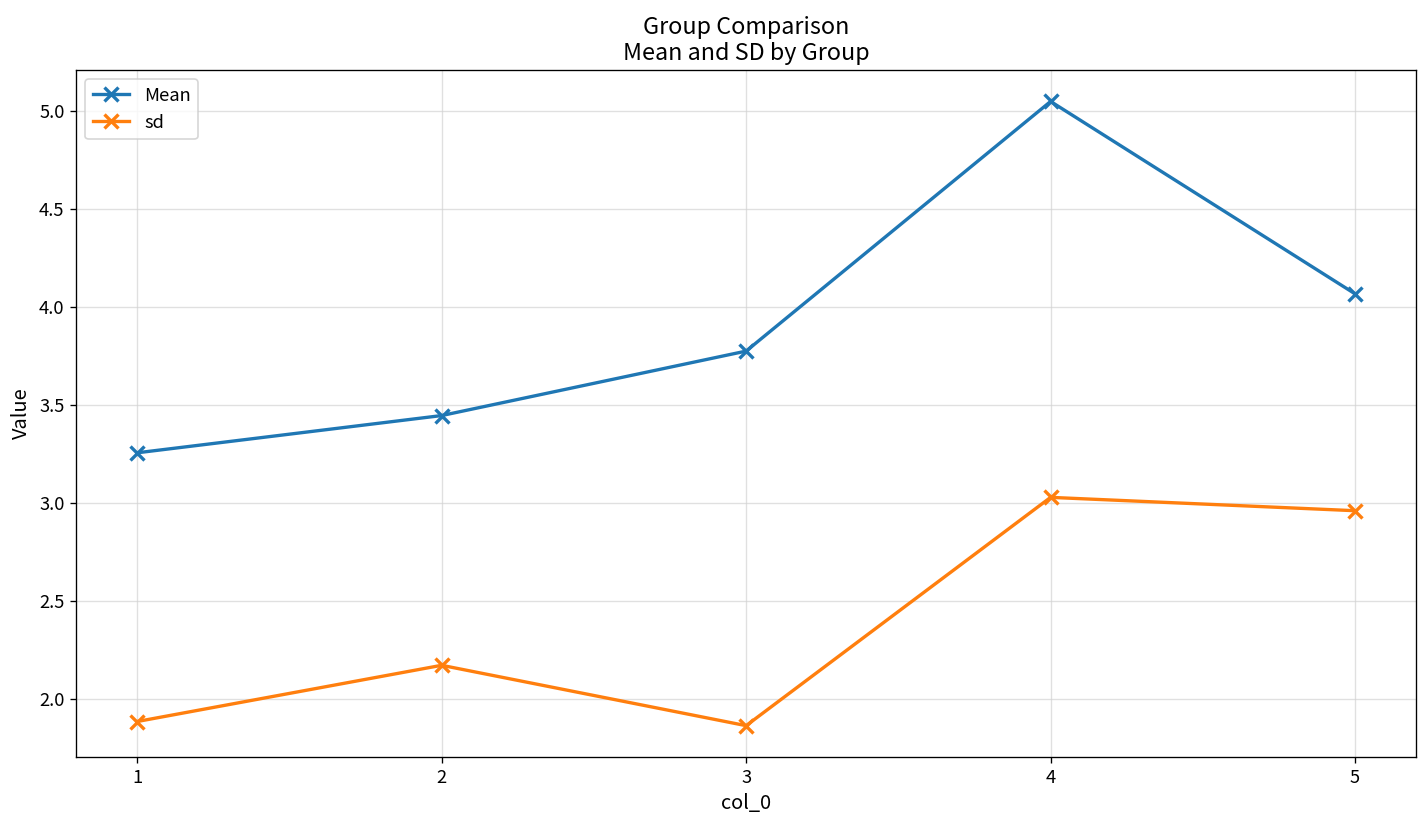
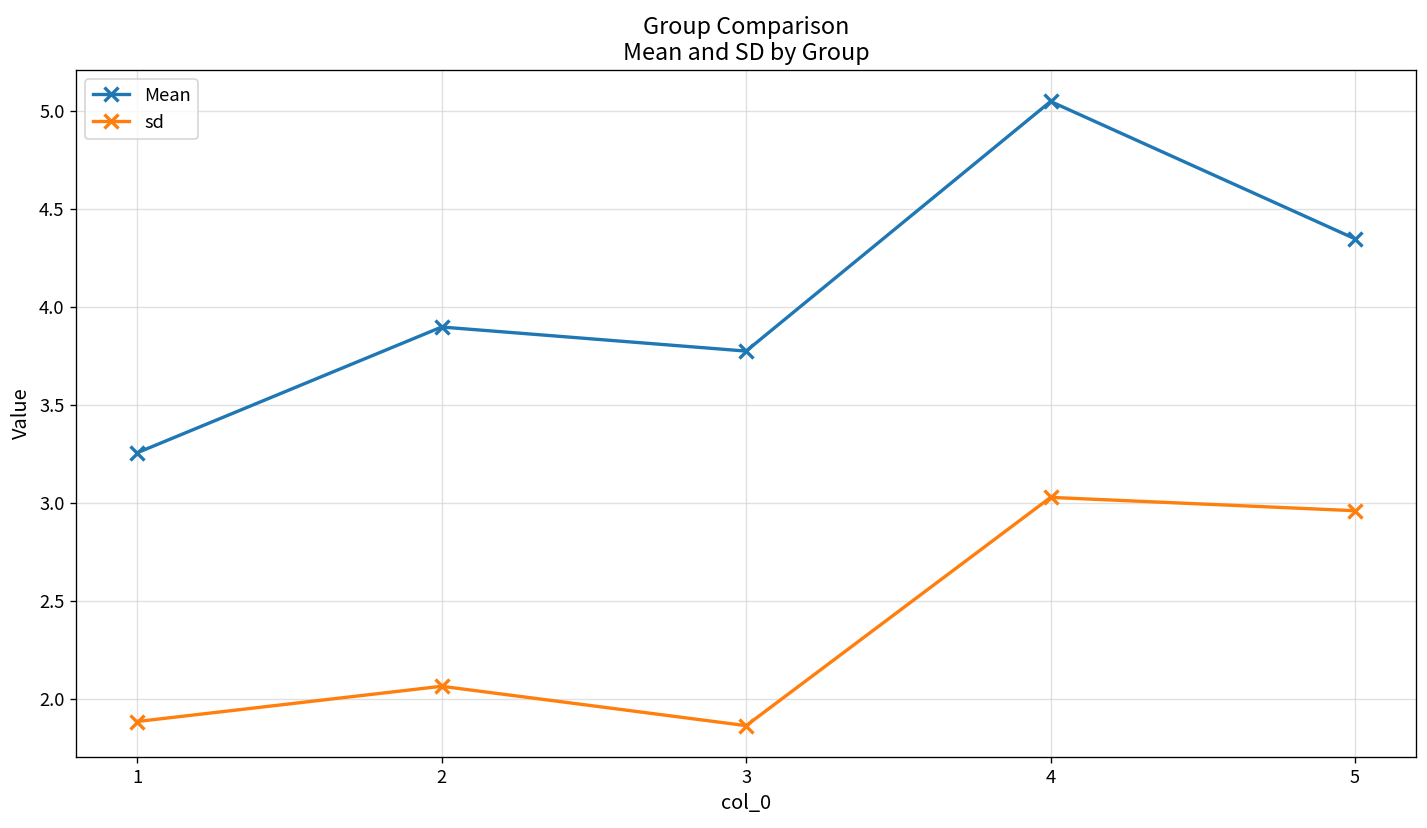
Mean, 2: 3.45 -> 3.90
sd, 2: 2.17 -> 2.07
Mean, 5: 4.07 -> 4.35
